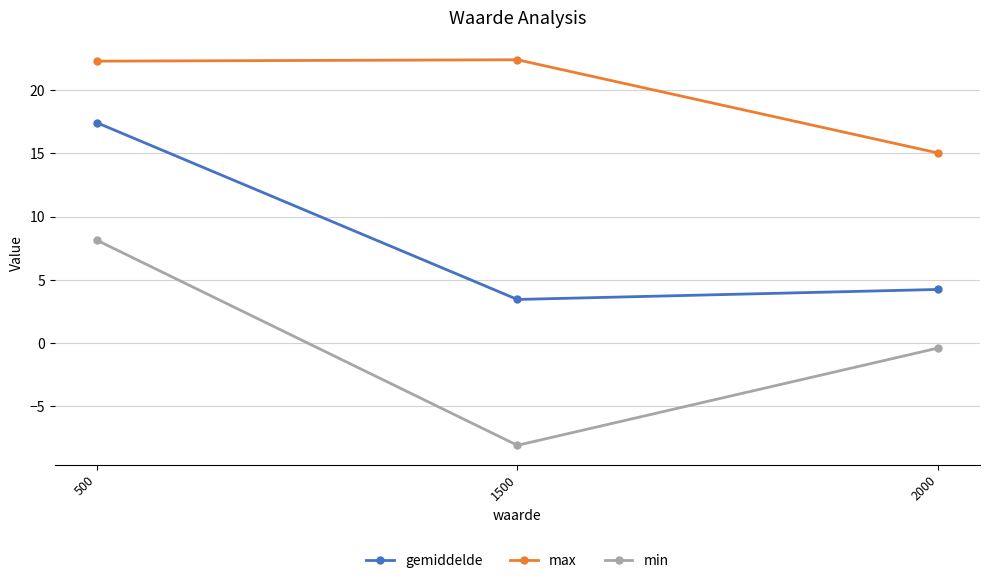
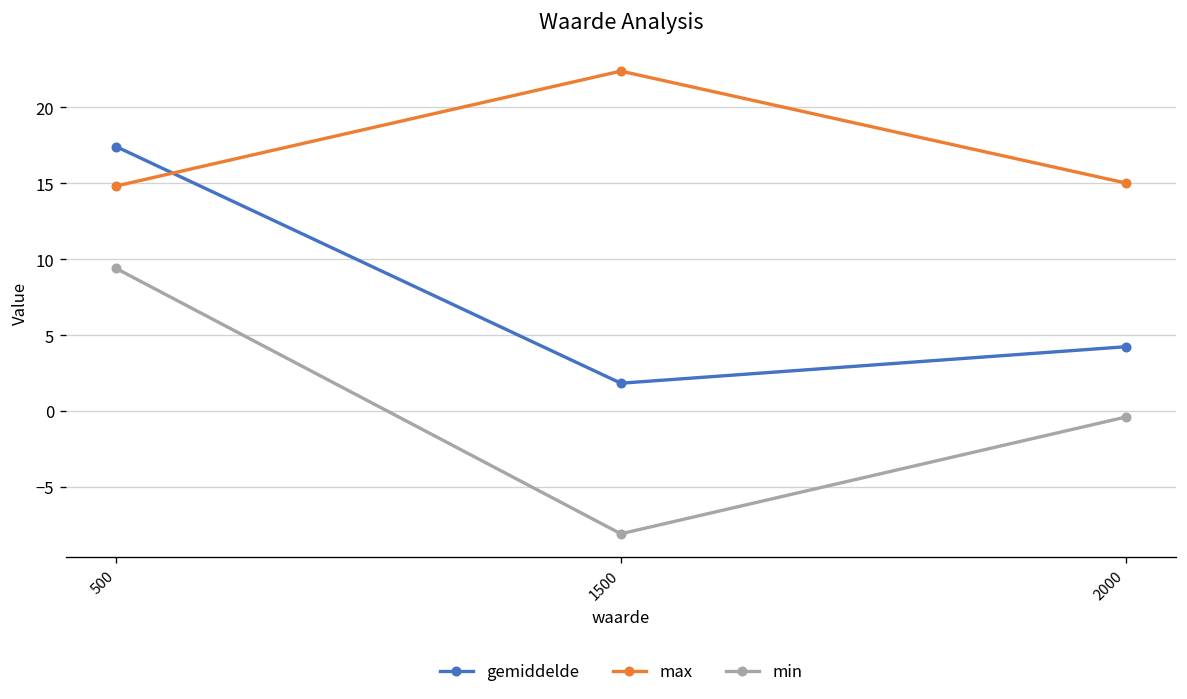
max, 500: 22.3 -> 14.8
min, 500: 8.1 -> 9.4
gemiddelde, 1500: 3.5 -> 1.8
